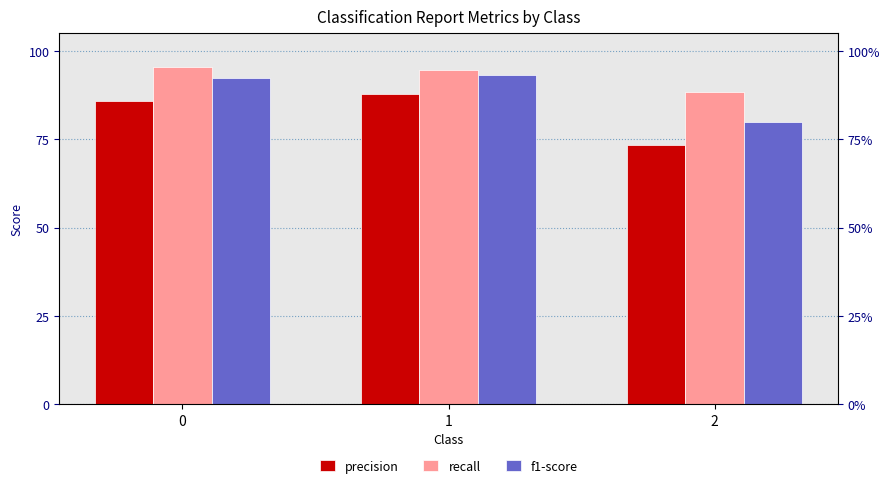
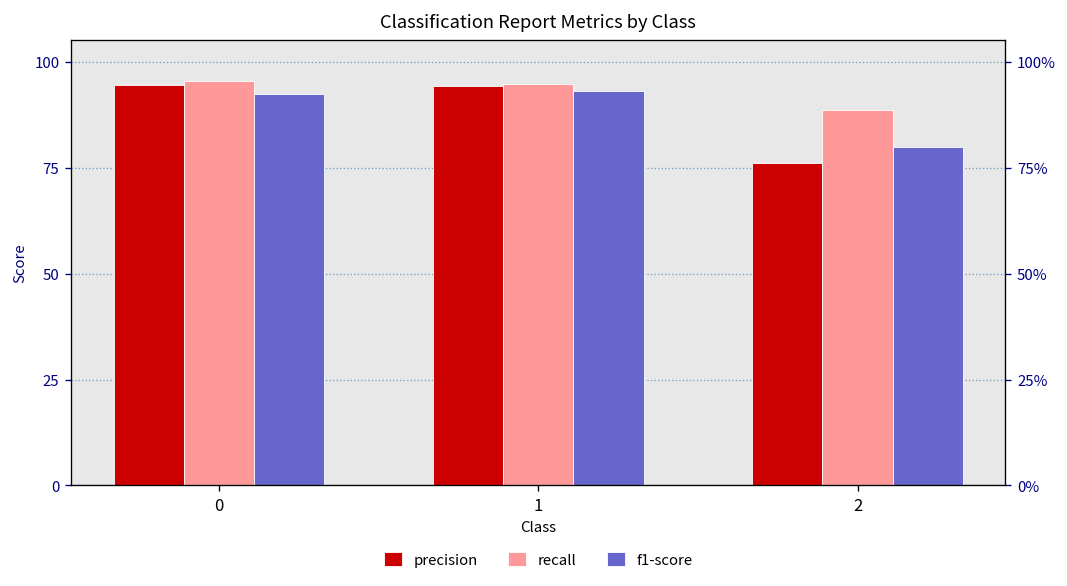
precision, 0: 86 -> 94
precision, 1: 88 -> 94
precision, 2: 73 -> 76
